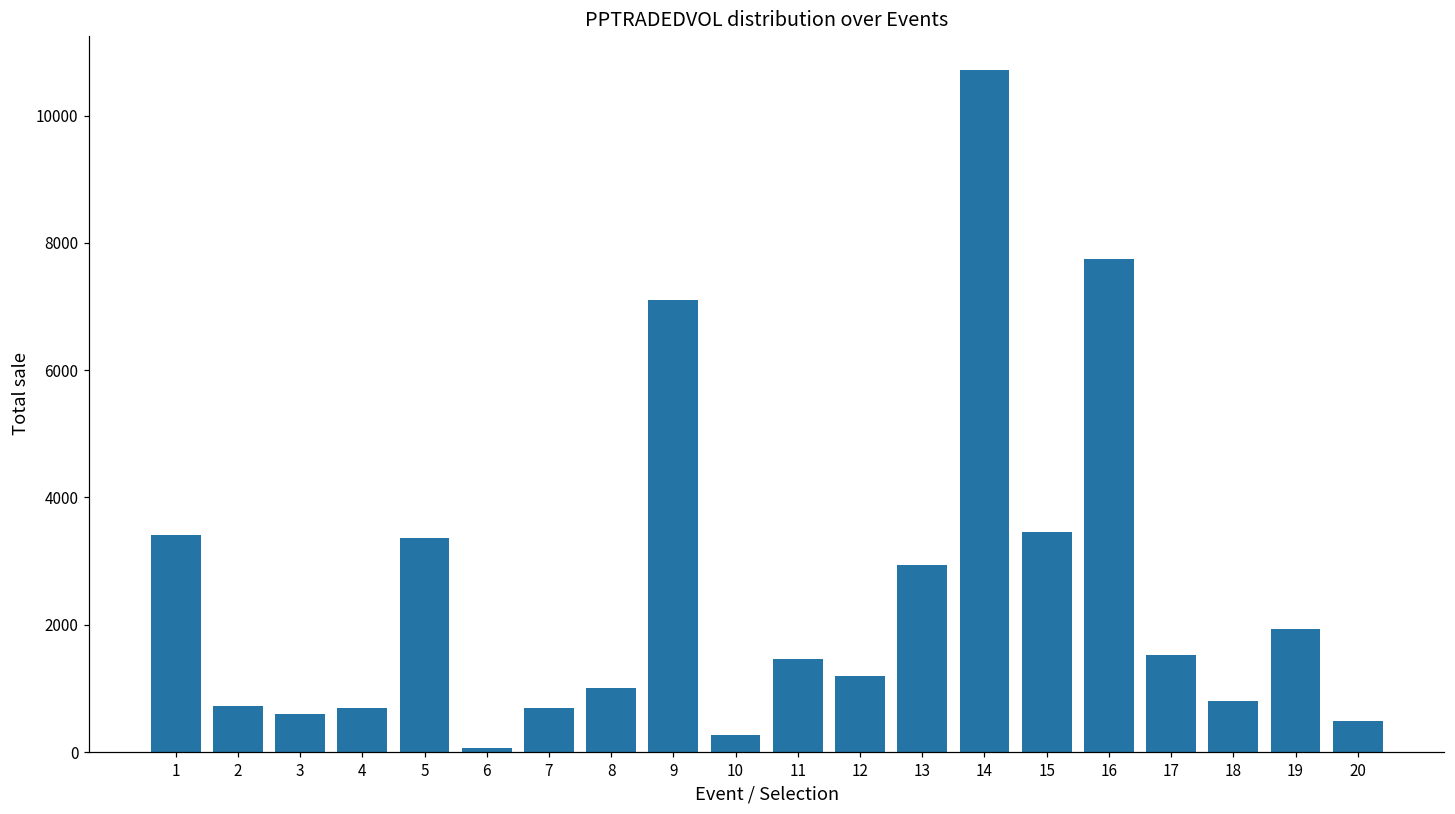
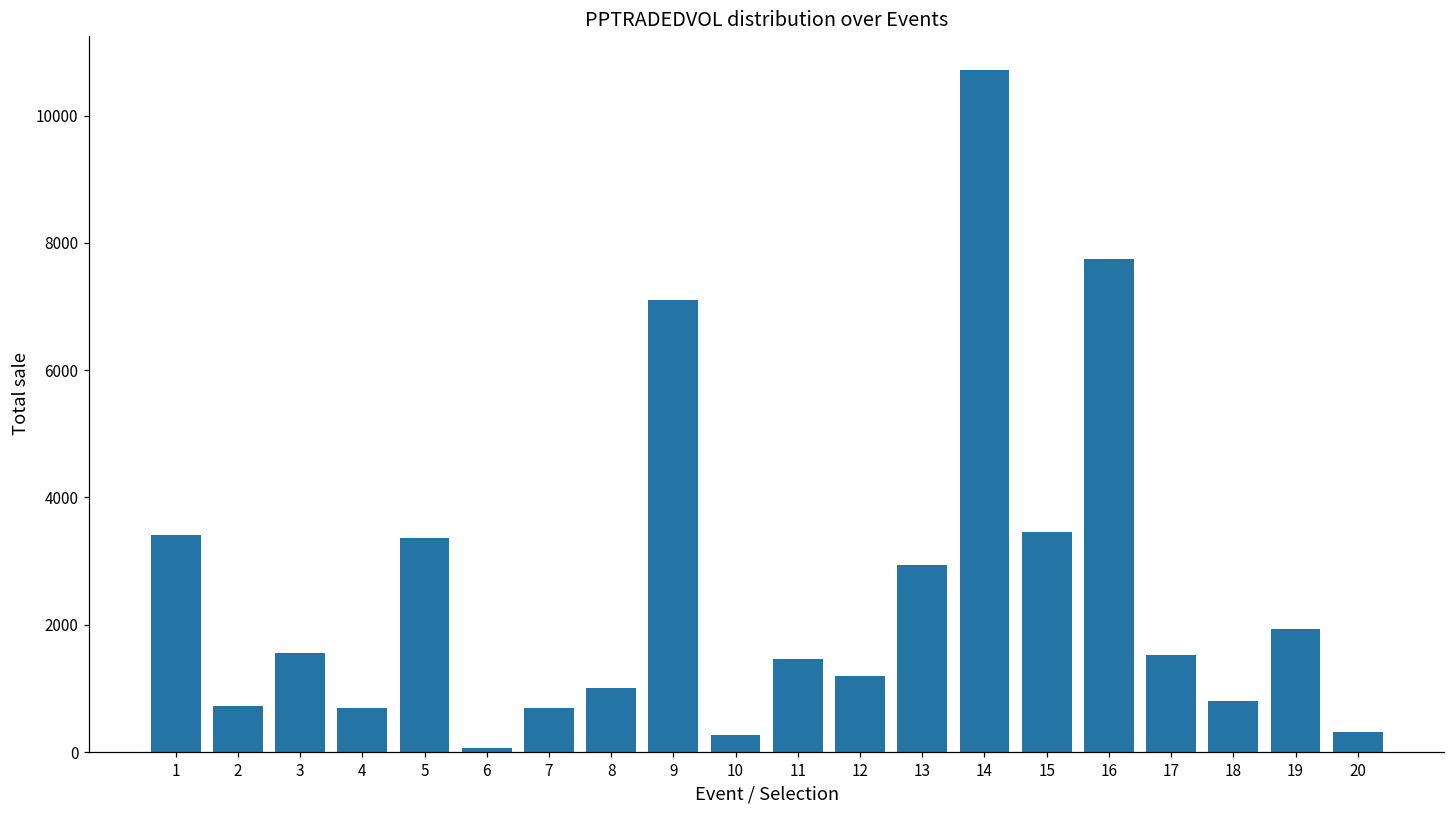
3: 600 -> 1600
20: 500 -> 300
